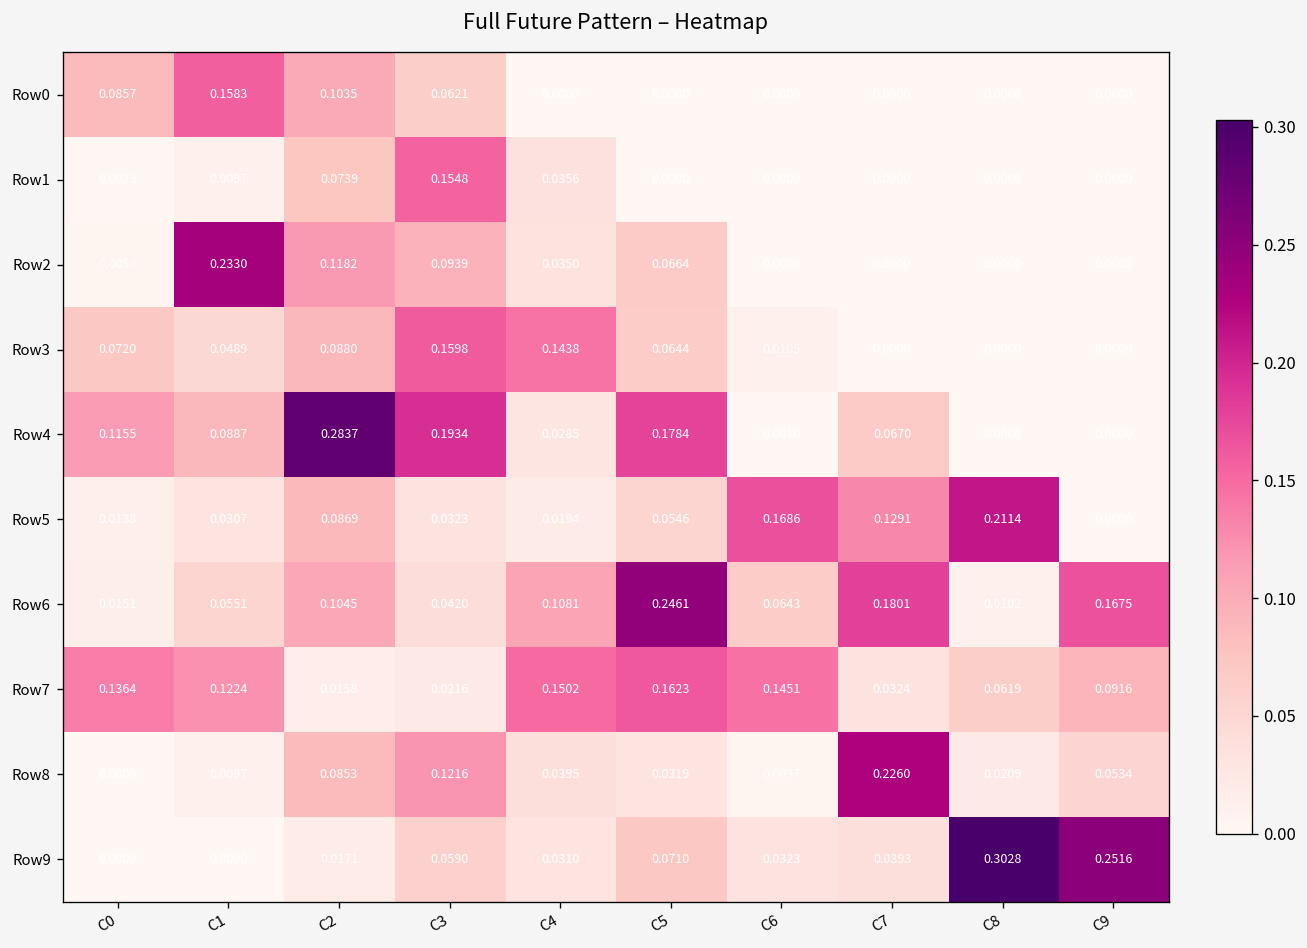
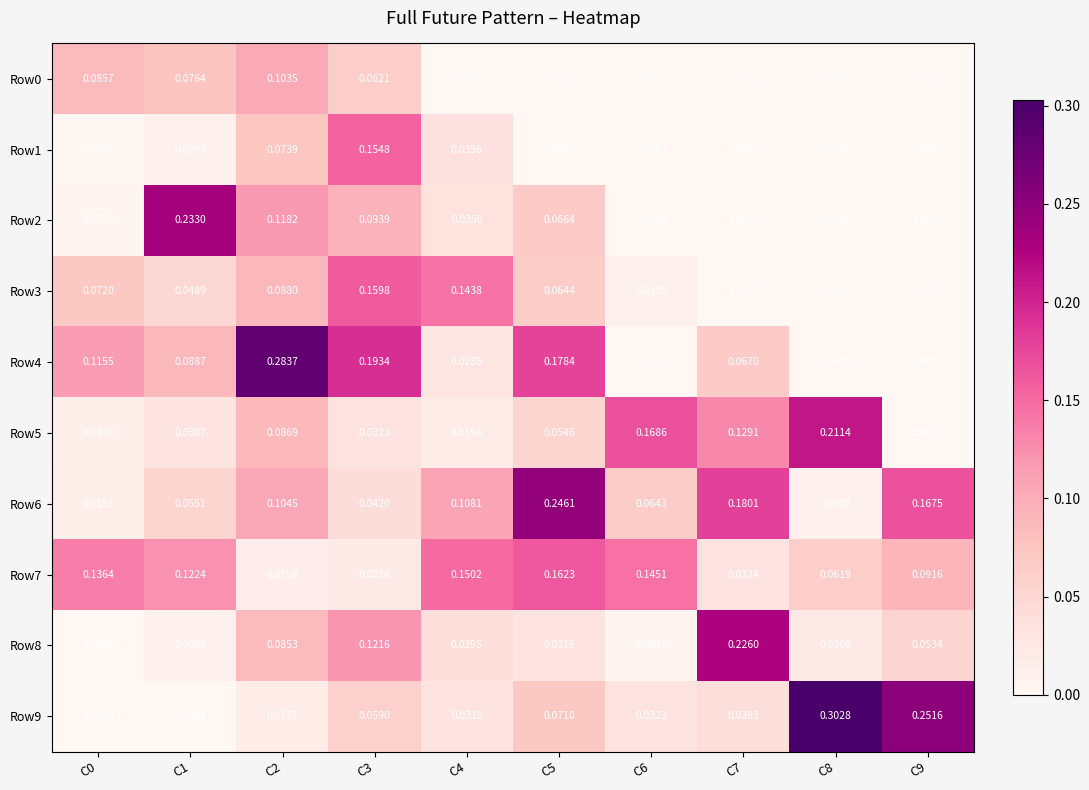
Row0, C1: 0.1583 -> 0.0764
